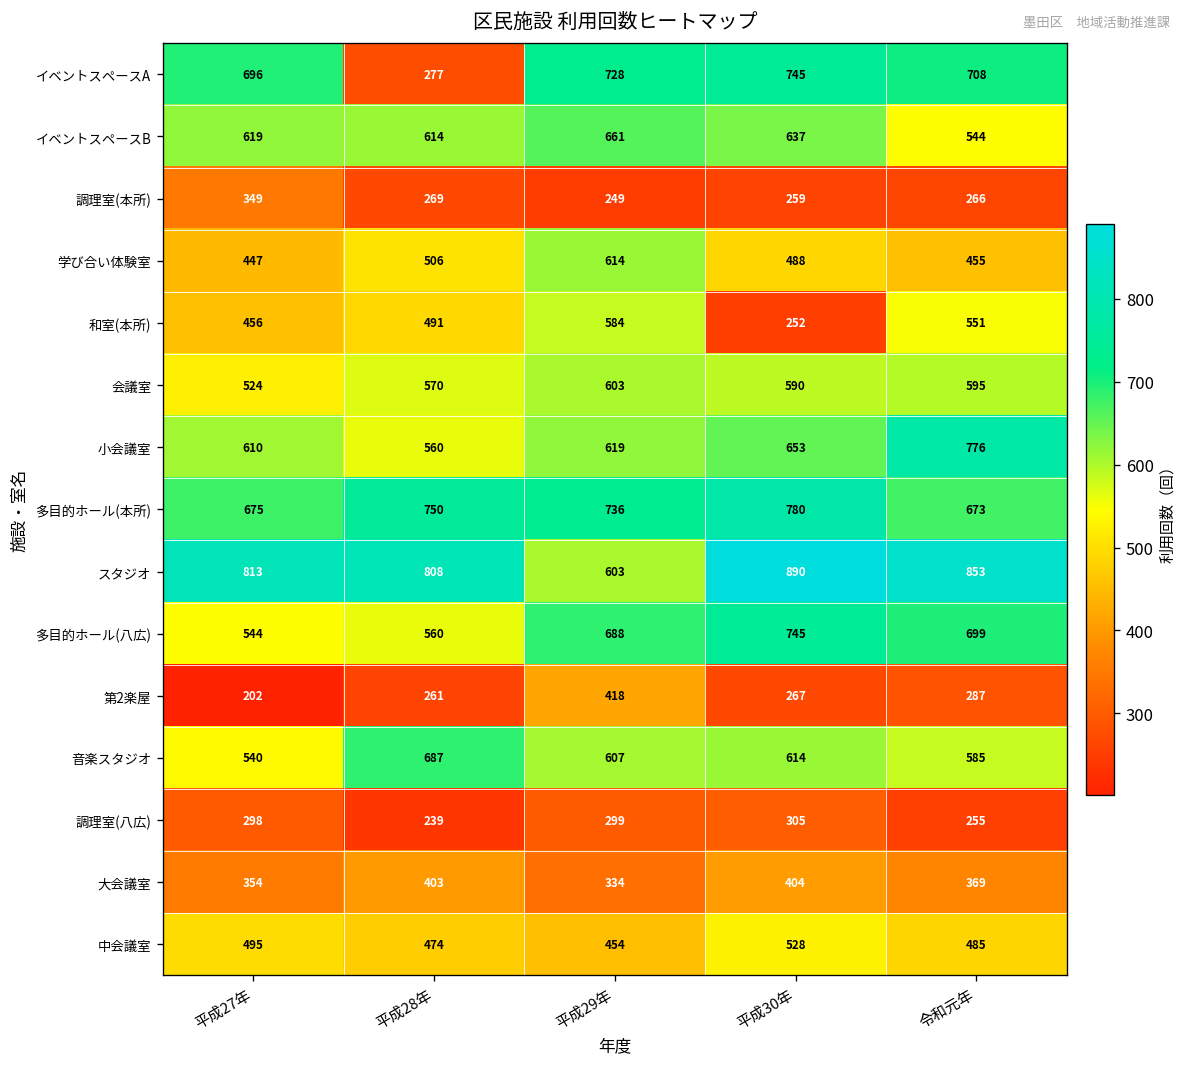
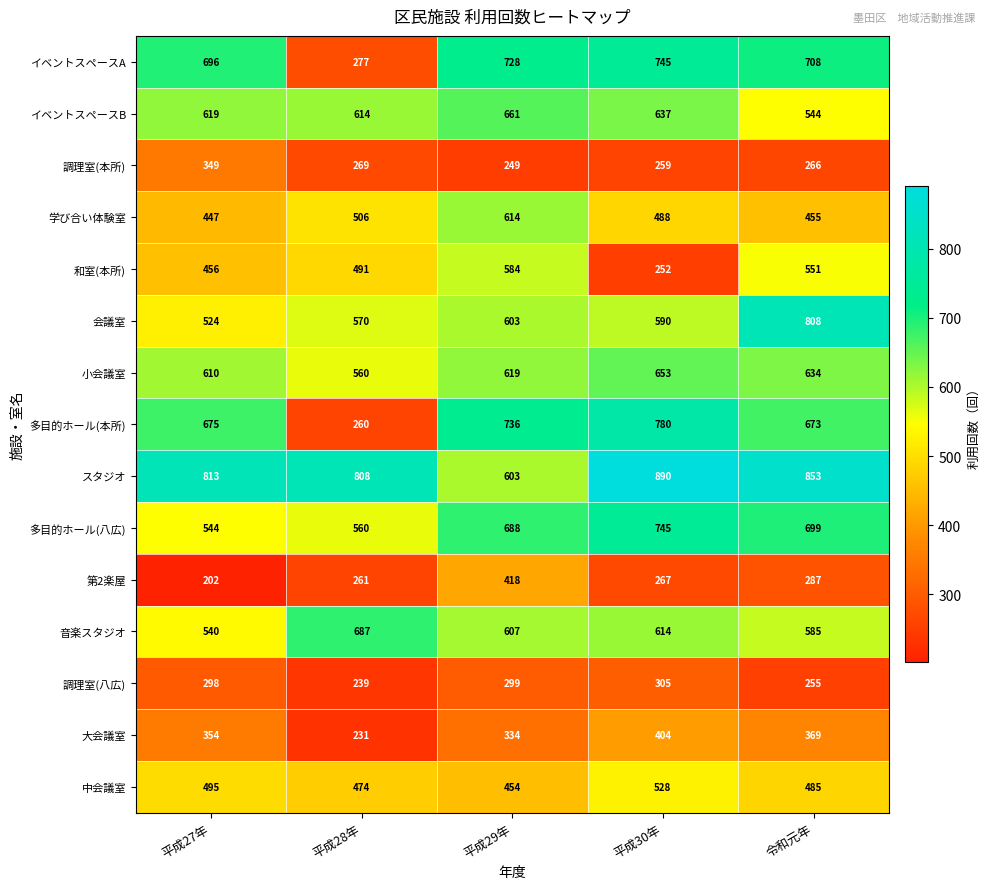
会議室, 令和元年: 595 -> 808
小会議室, 令和元年: 776 -> 634
多目的ホール(本所), 平成28年: 750 -> 260
大会議室, 平成28年: 403 -> 231
